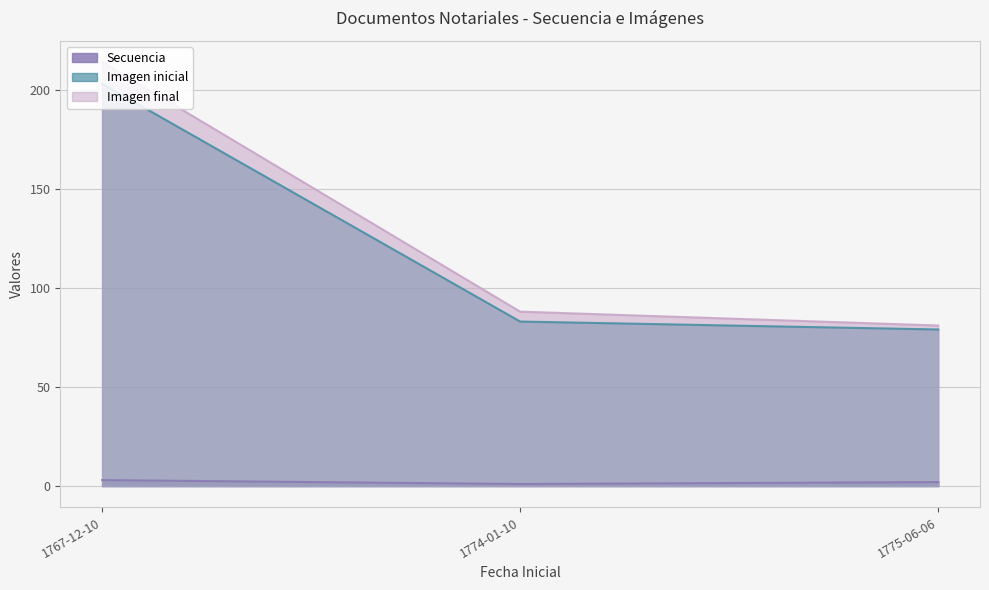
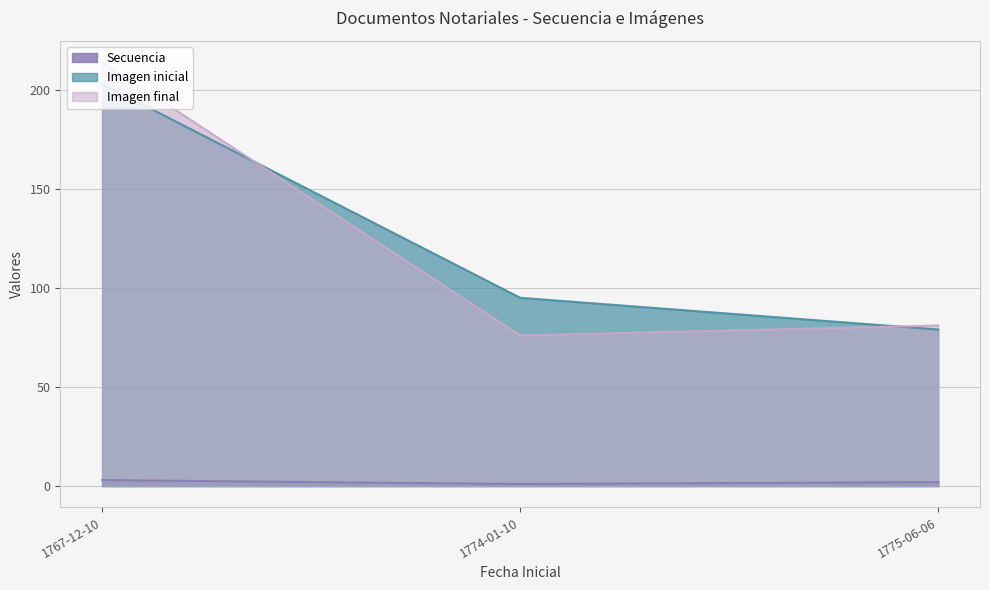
Imagen inicial, 1774-01-10: 83 -> 95
Imagen final, 1774-01-10: 88 -> 76
